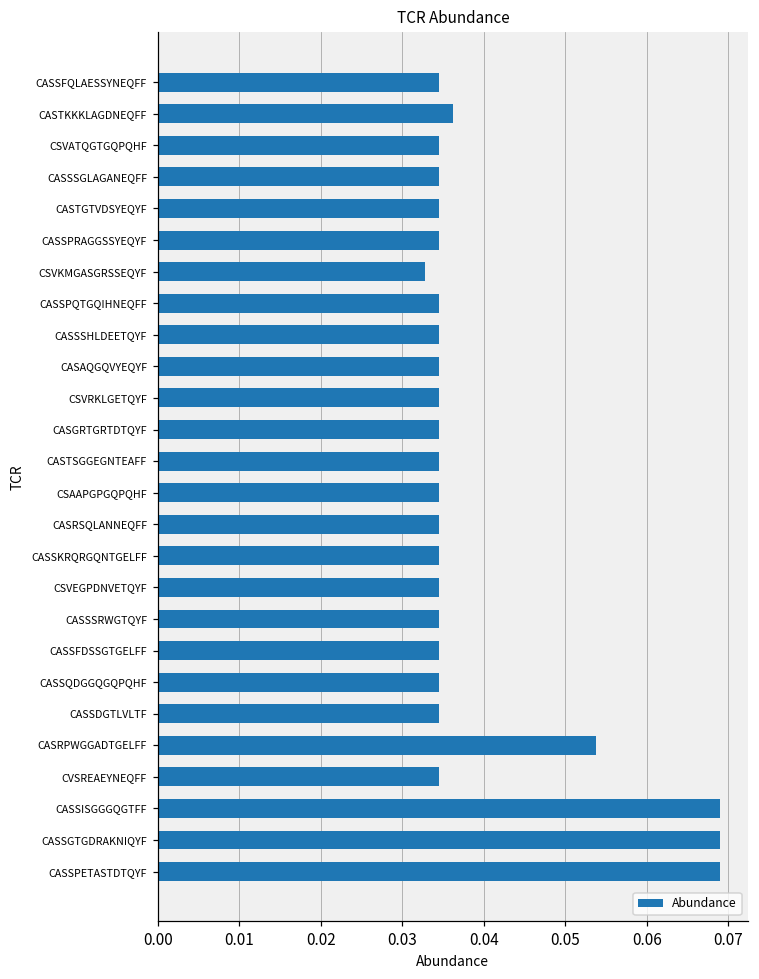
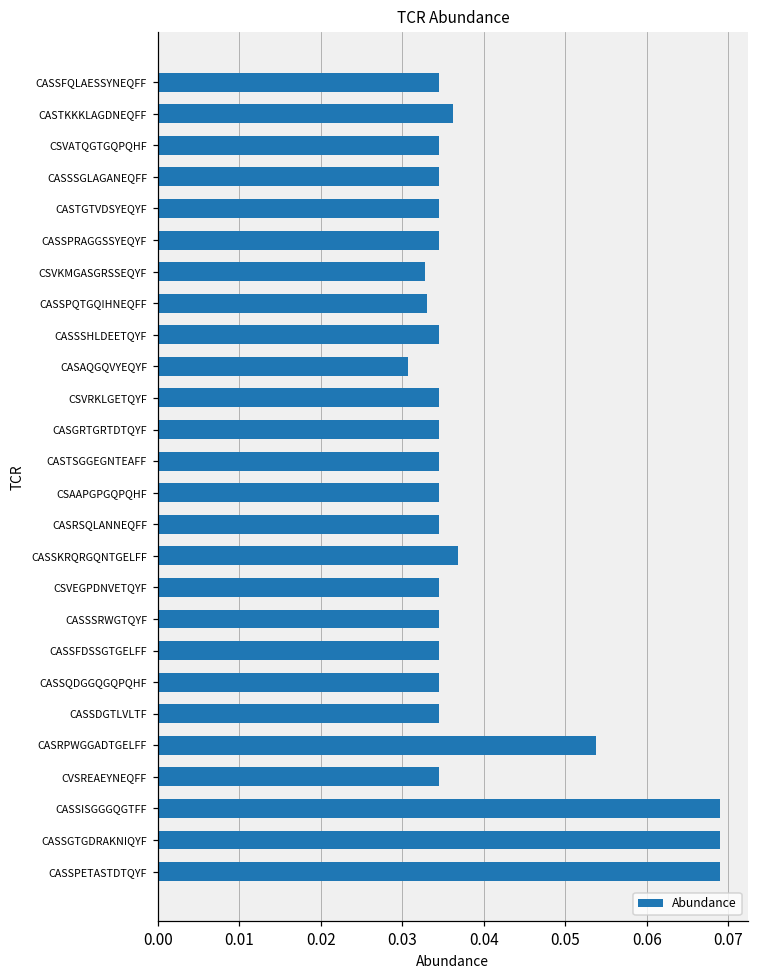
CASSPQTGQIHNEQFF: 0.034 -> 0.033
CASAQGQVYEQYF: 0.034 -> 0.031
CASSKRQRGQNTGELFF: 0.034 -> 0.037
